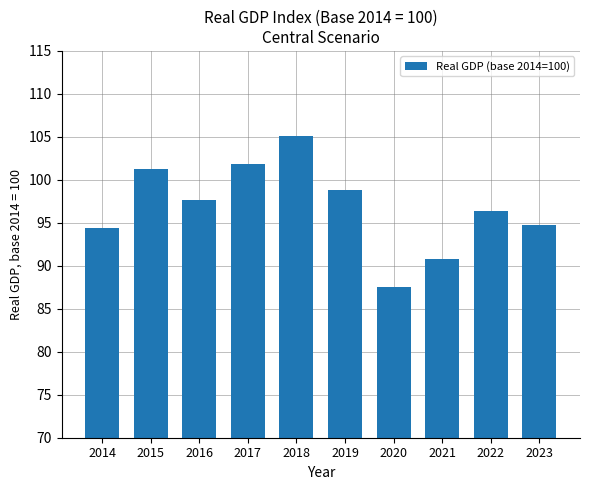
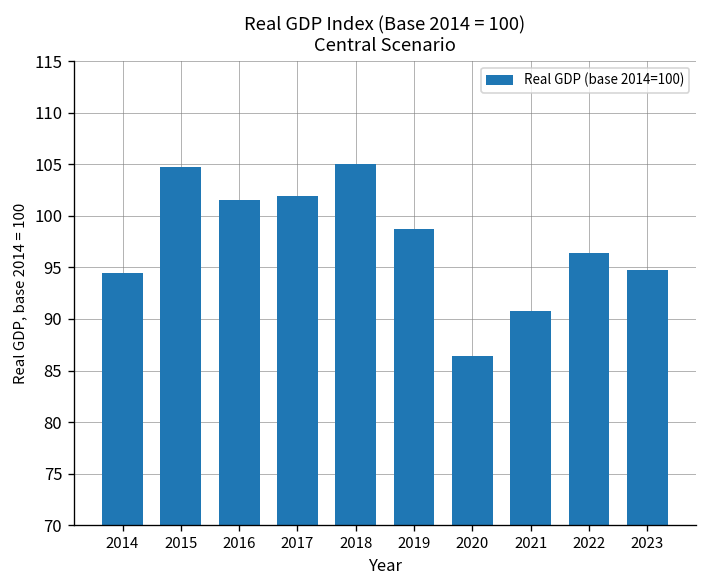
2015: 101 -> 105
2016: 98 -> 102
2020: 87 -> 86
